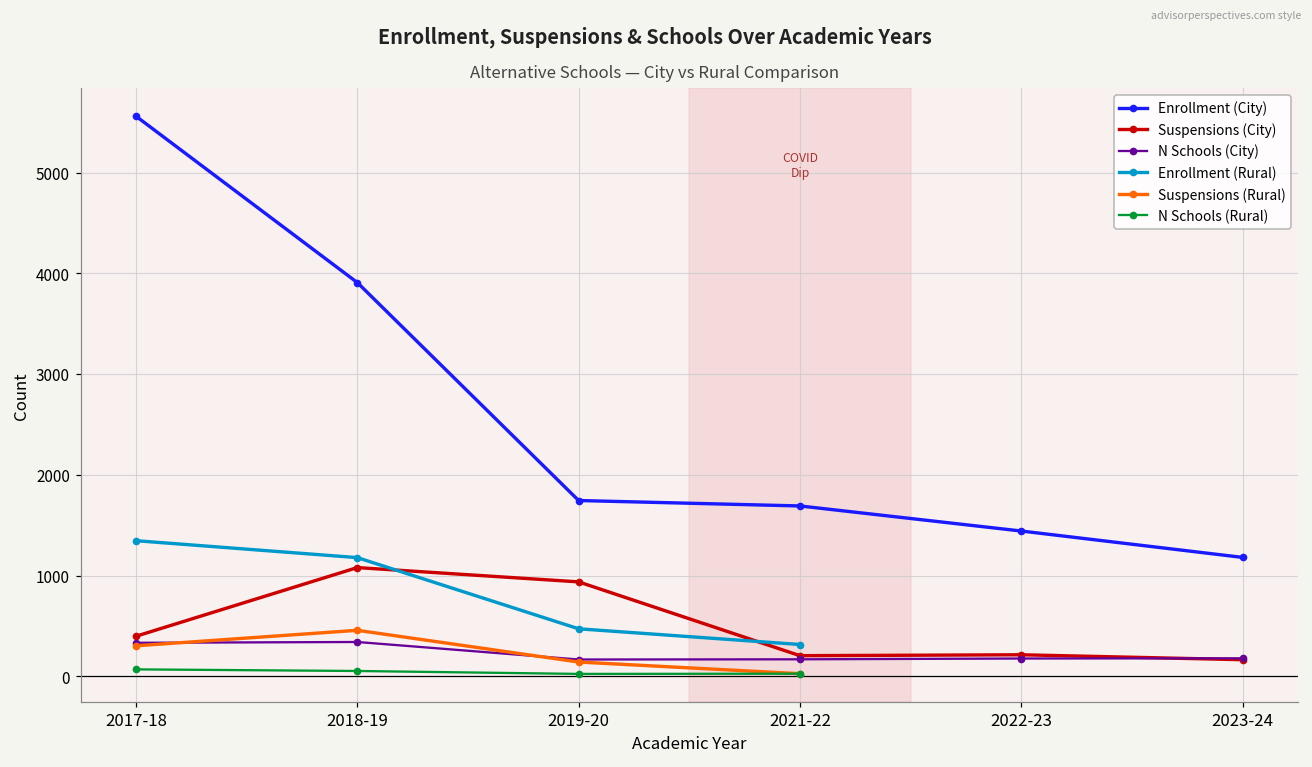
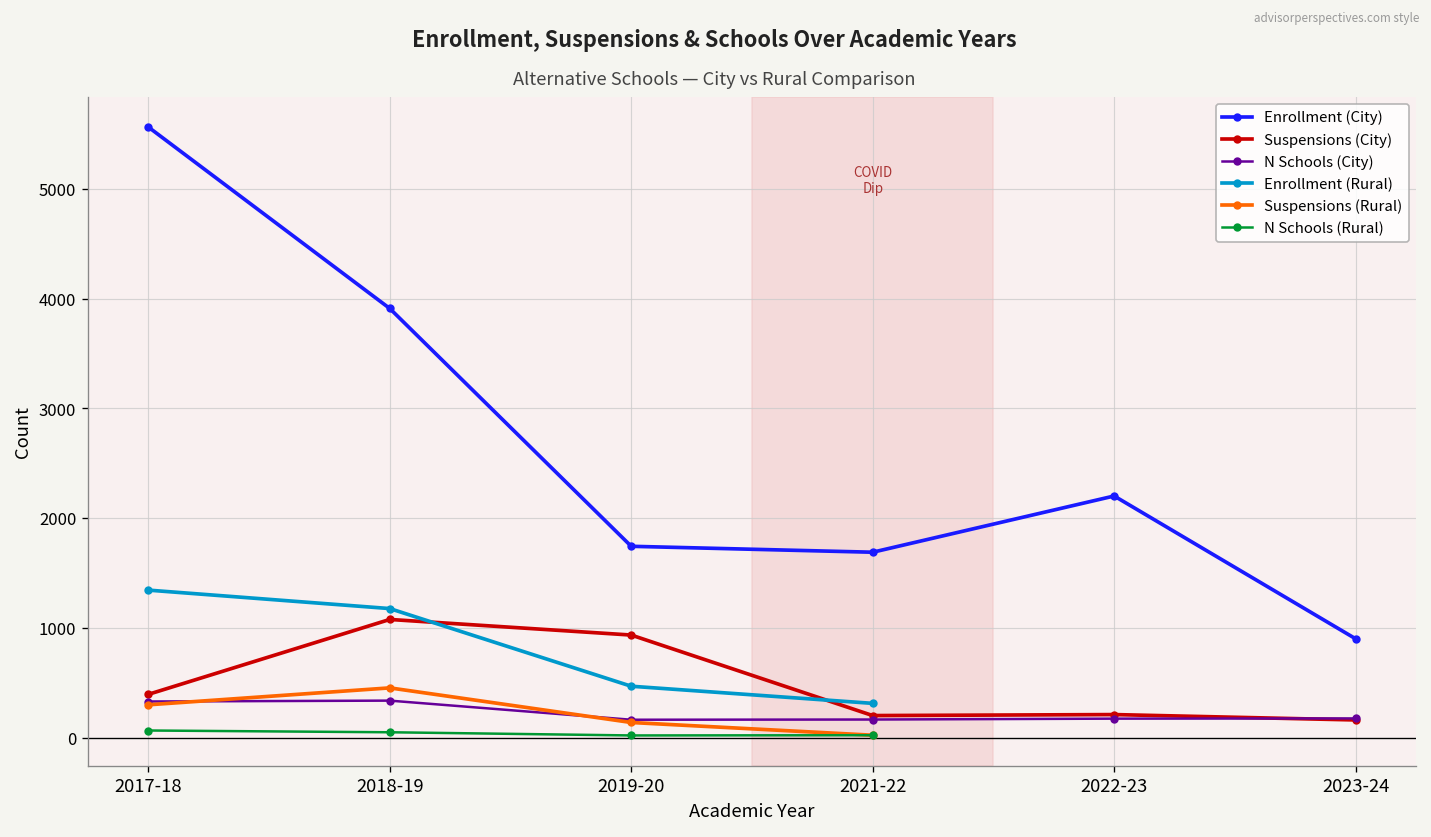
Enrollment (City), 2022-23: 1400 -> 2200
Enrollment (City), 2023-24: 1200 -> 900
